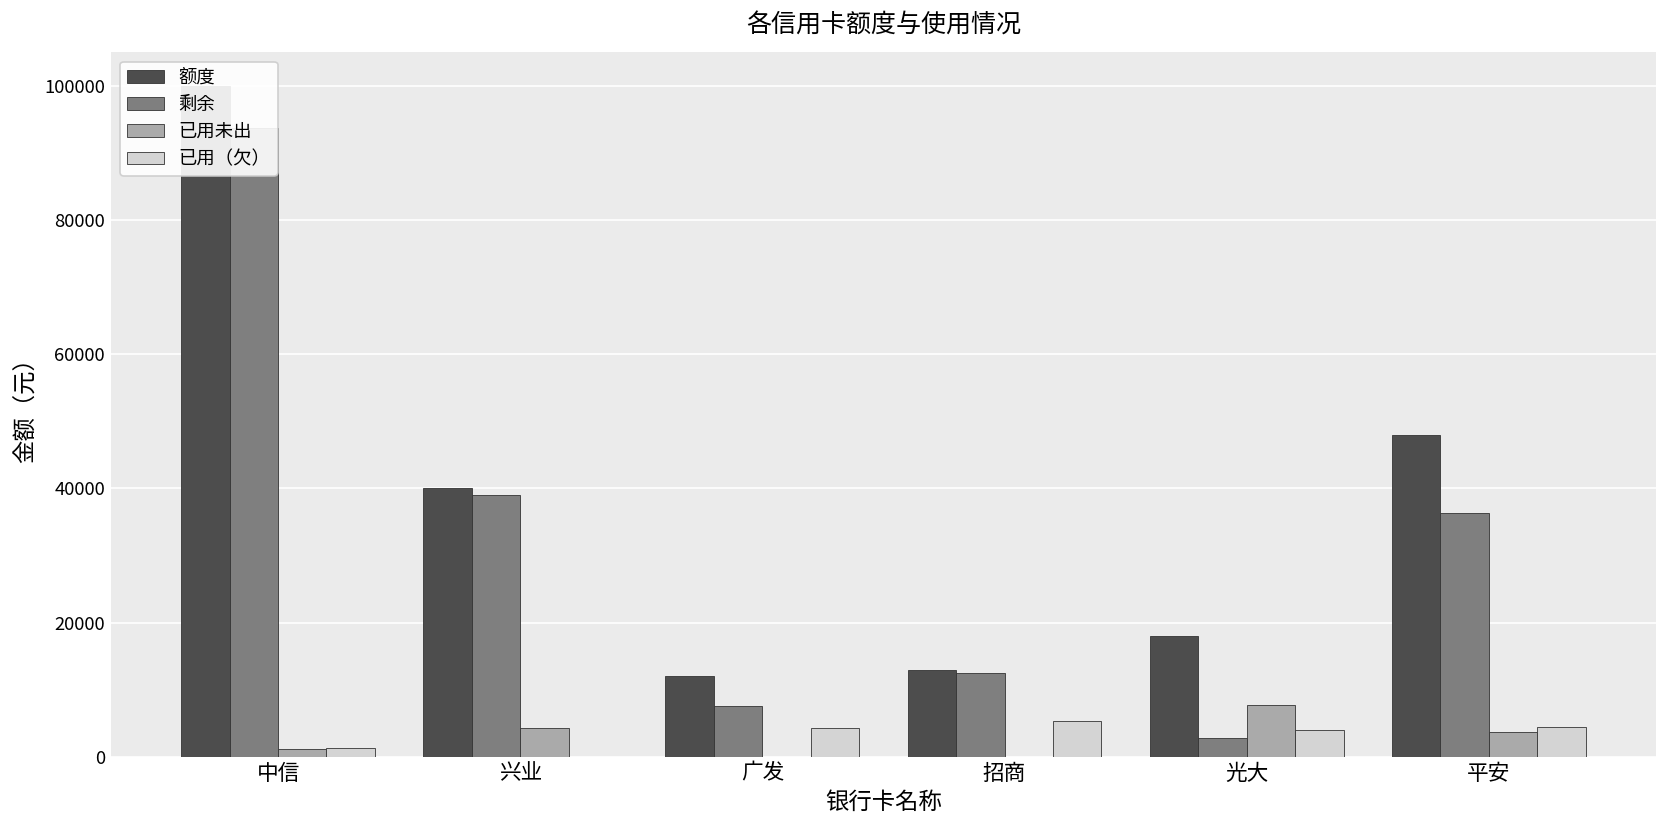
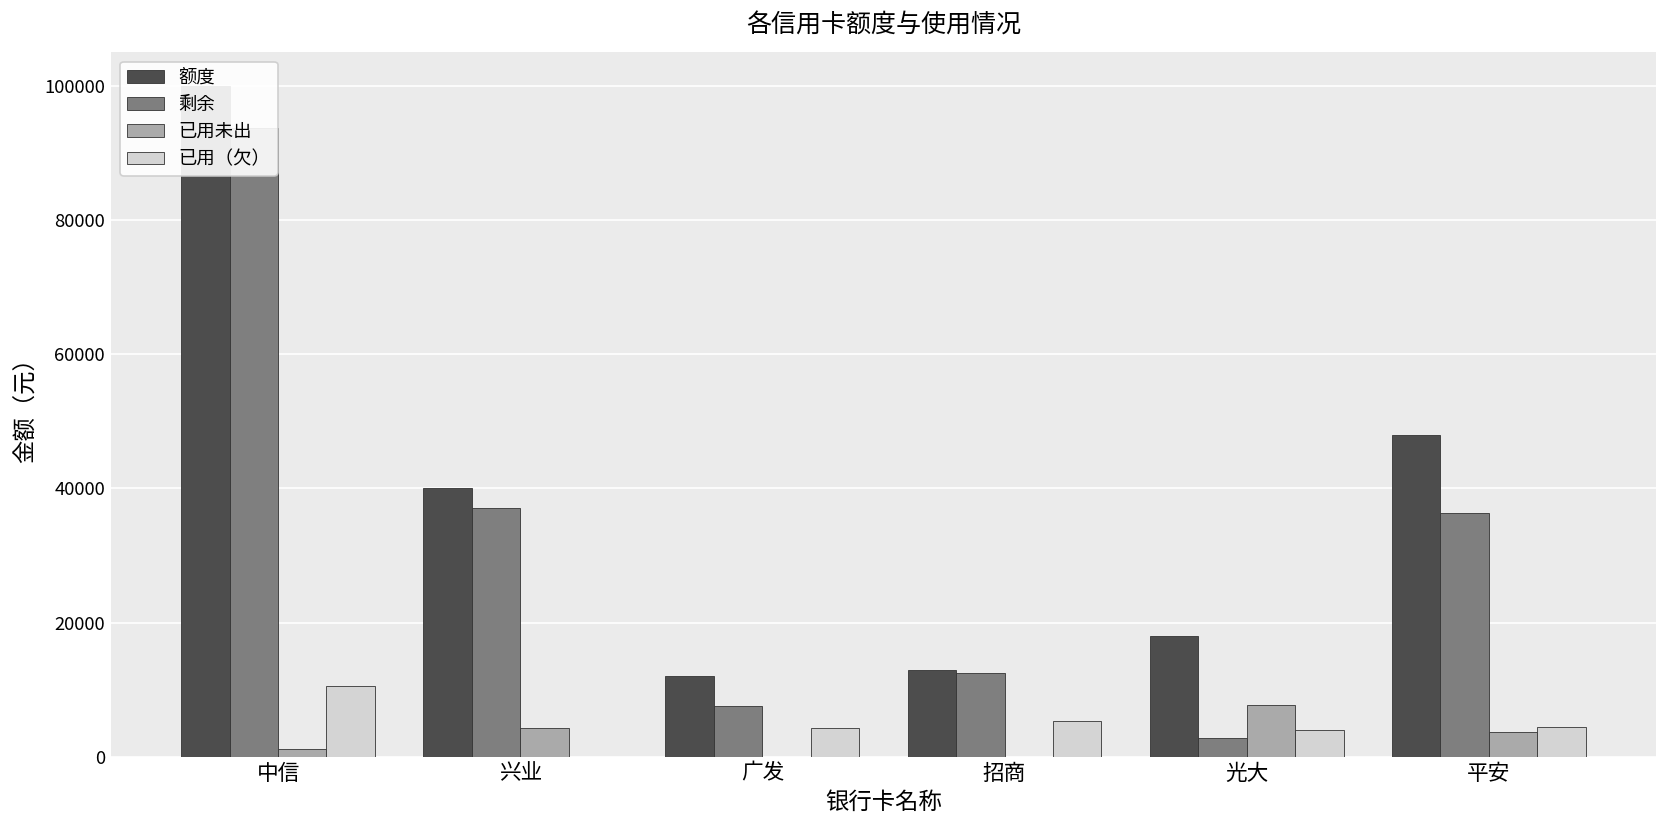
已用（欠）, 中信: 1000 -> 11000
剩余, 兴业: 39000 -> 37000
